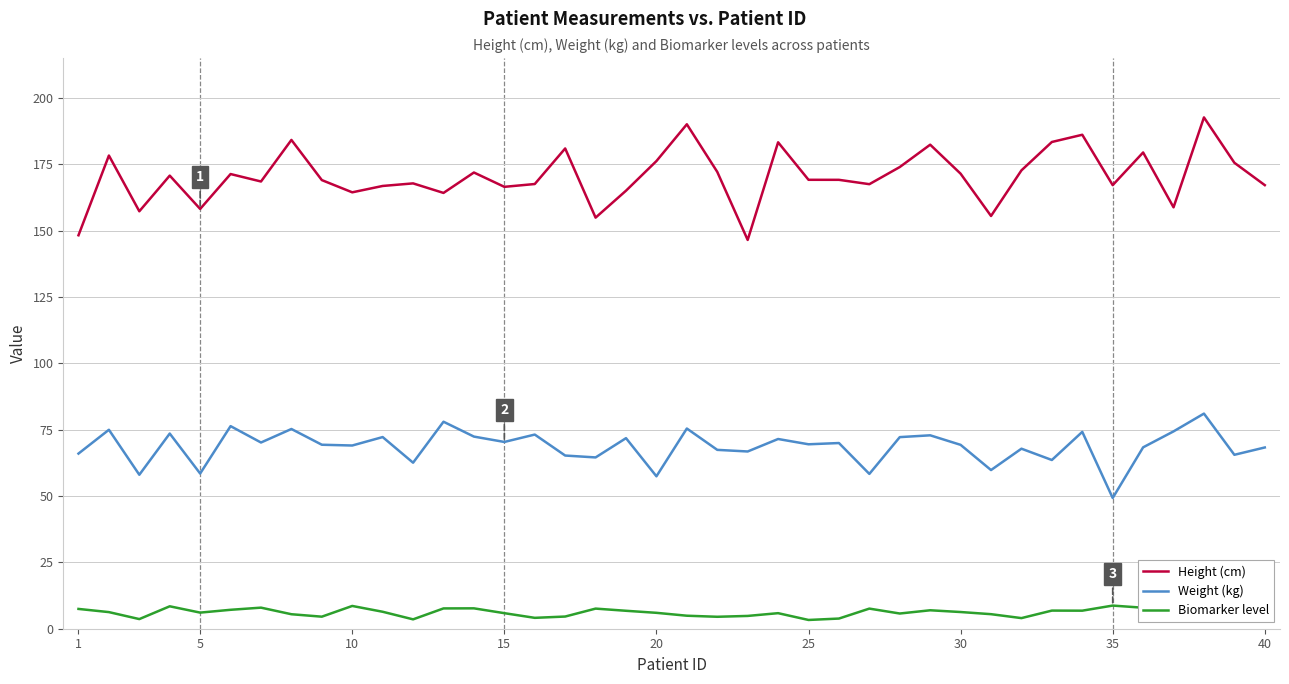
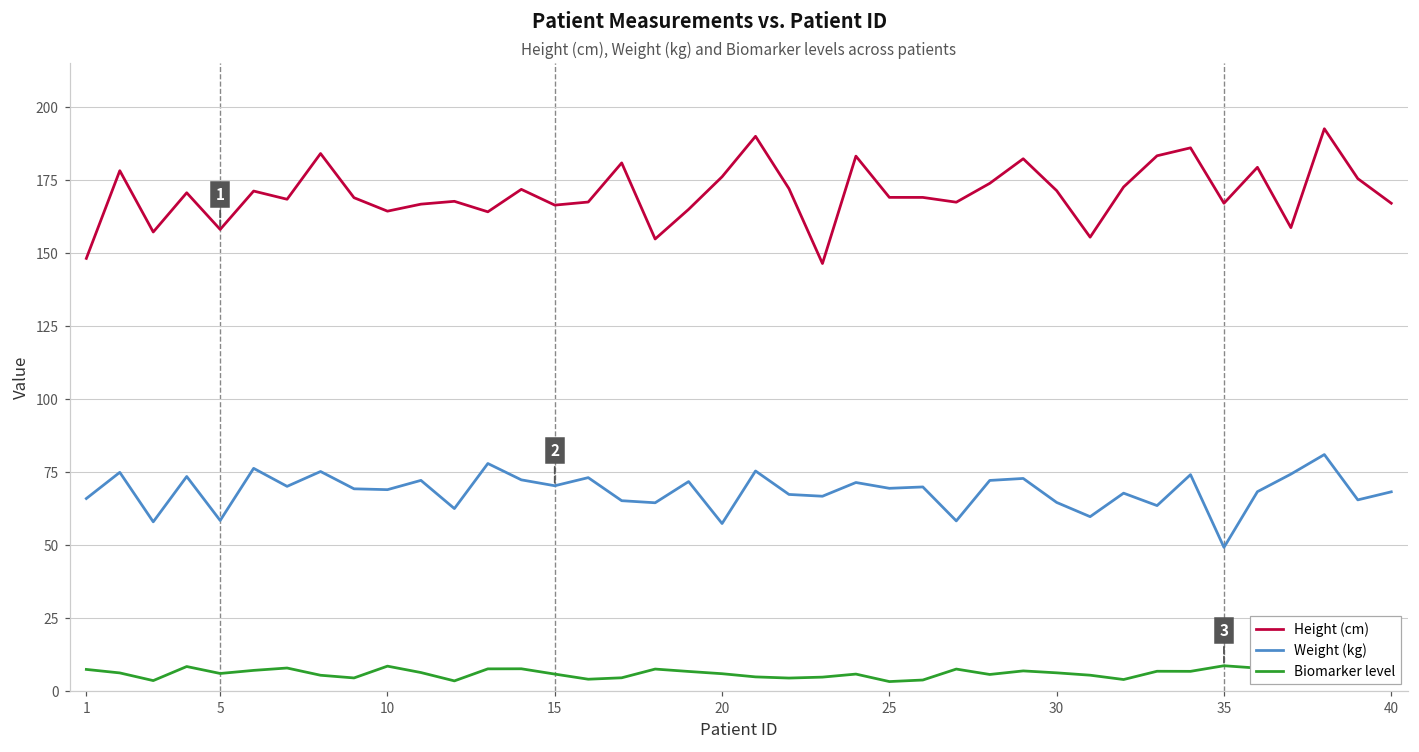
Weight (kg), 30: 69 -> 65
